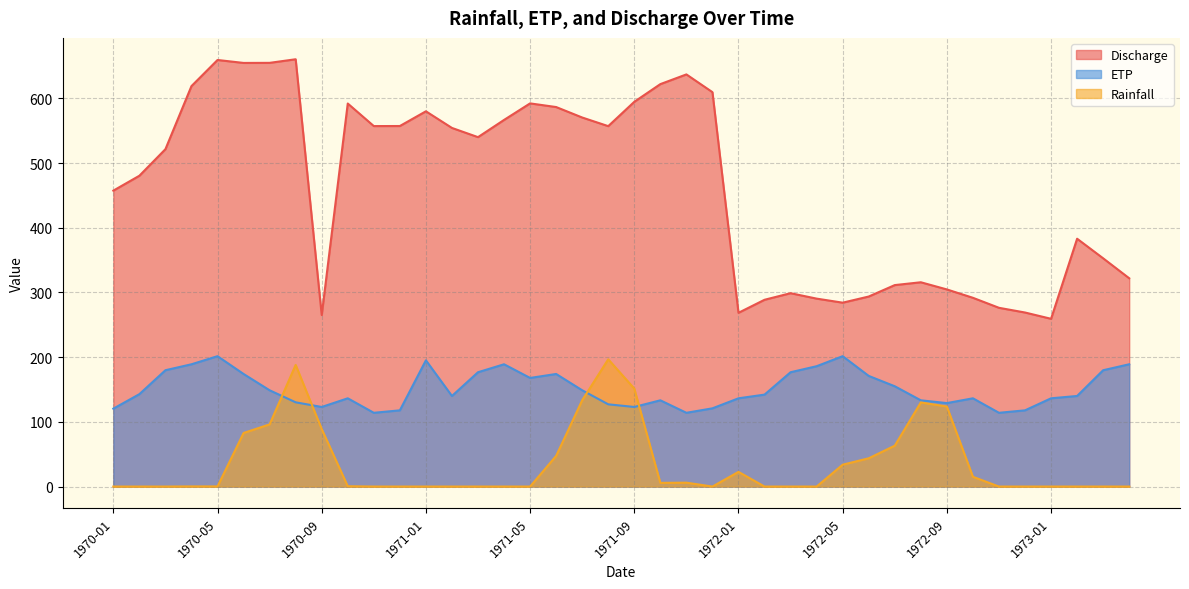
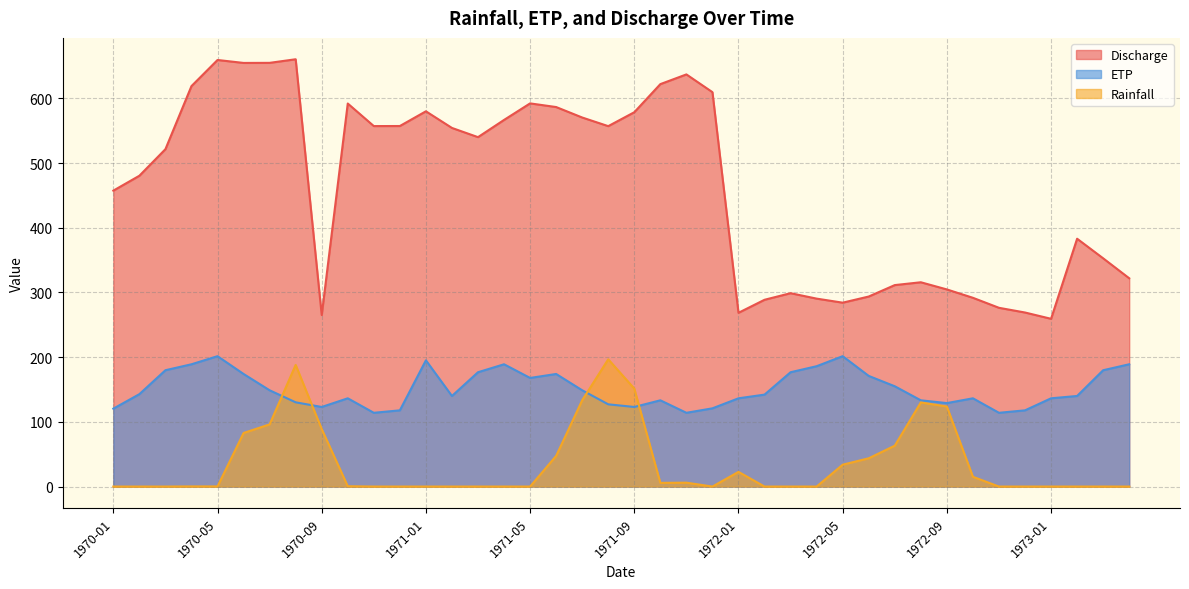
Discharge, 1971-09: 590 -> 580
